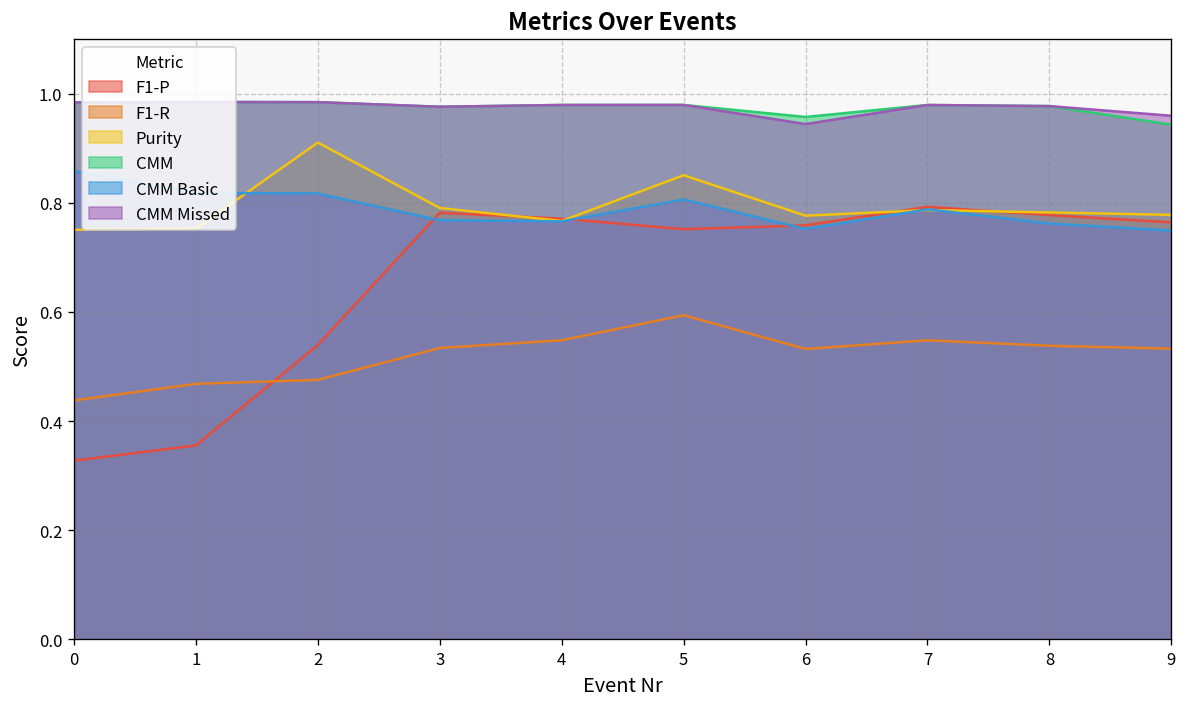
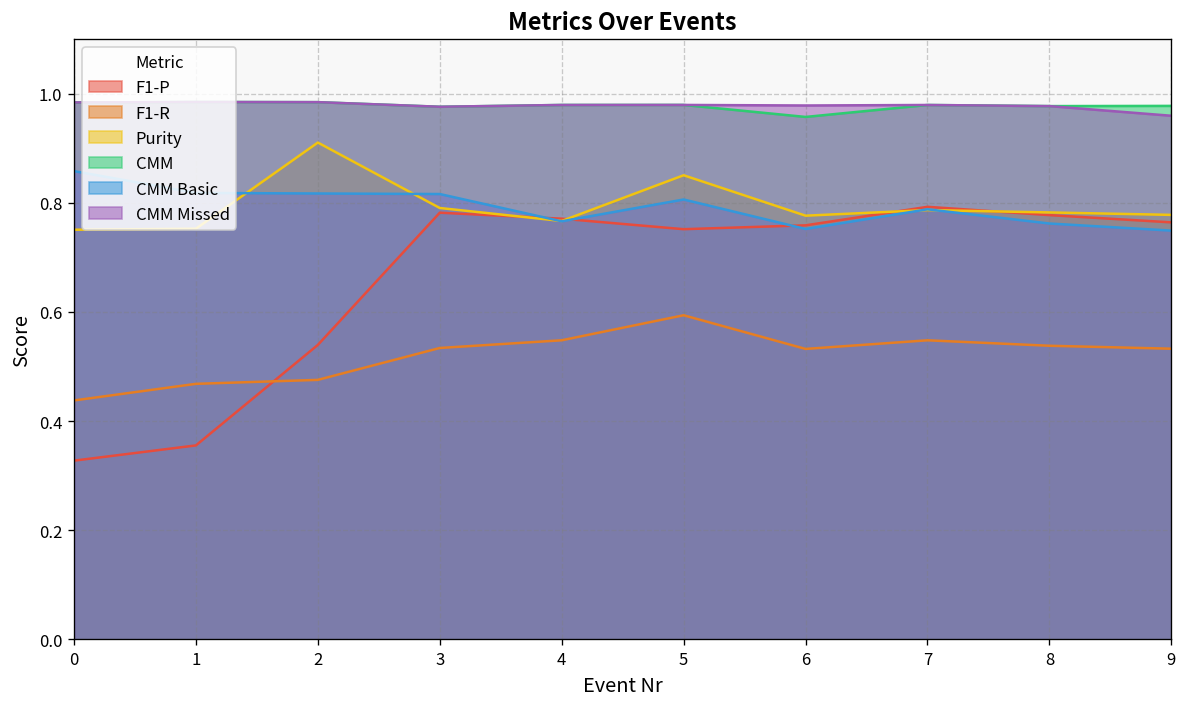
CMM Basic, 3: 0.77 -> 0.82
CMM Missed, 6: 0.94 -> 0.98
CMM, 9: 0.94 -> 0.98
